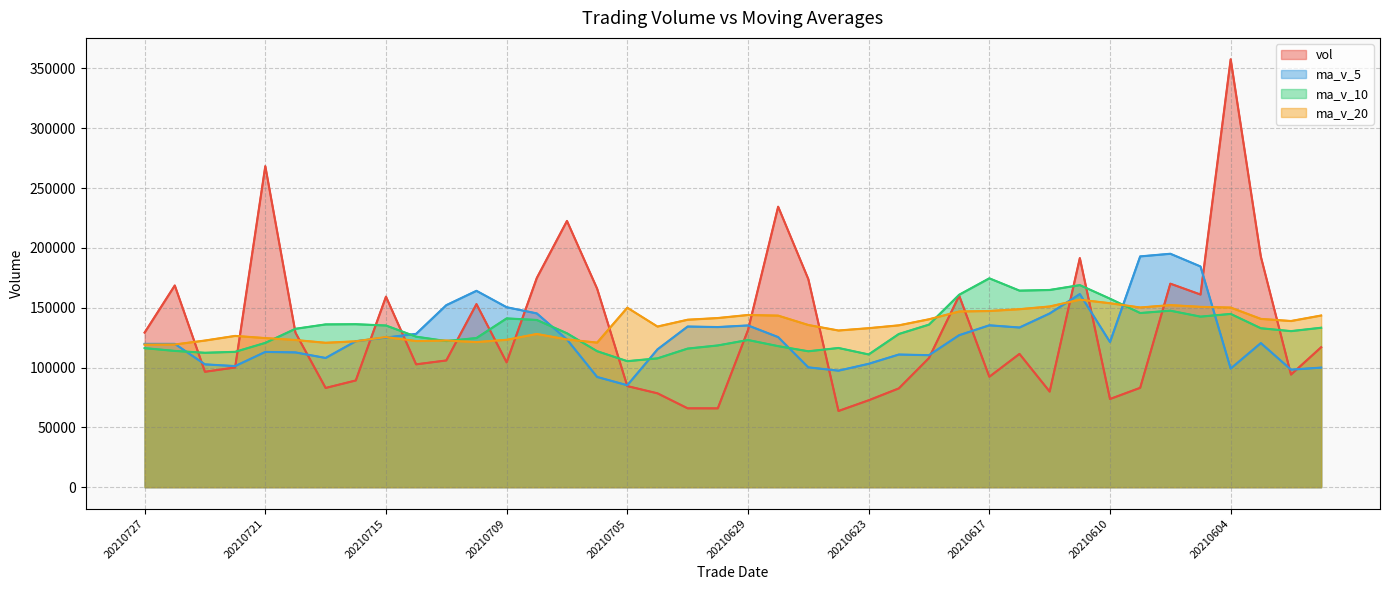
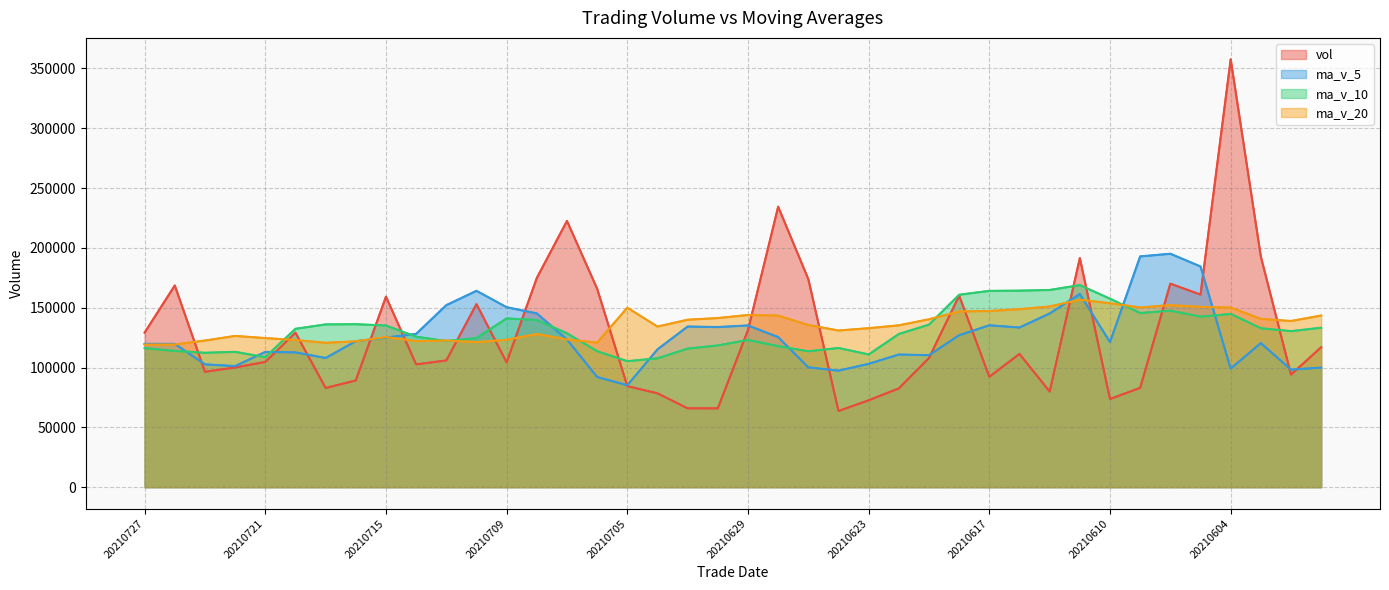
vol, 20210721: 268000 -> 105000
ma_v_10, 20210721: 121000 -> 109000
ma_v_10, 20210617: 175000 -> 164000
